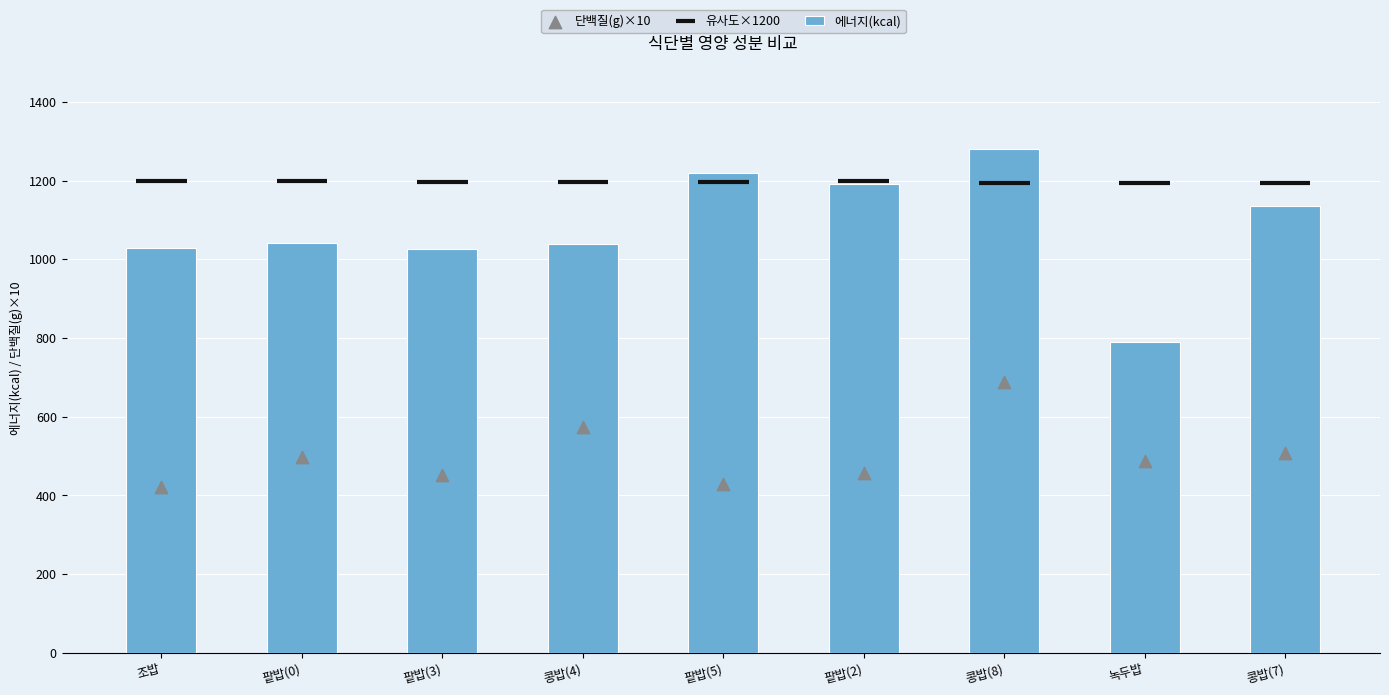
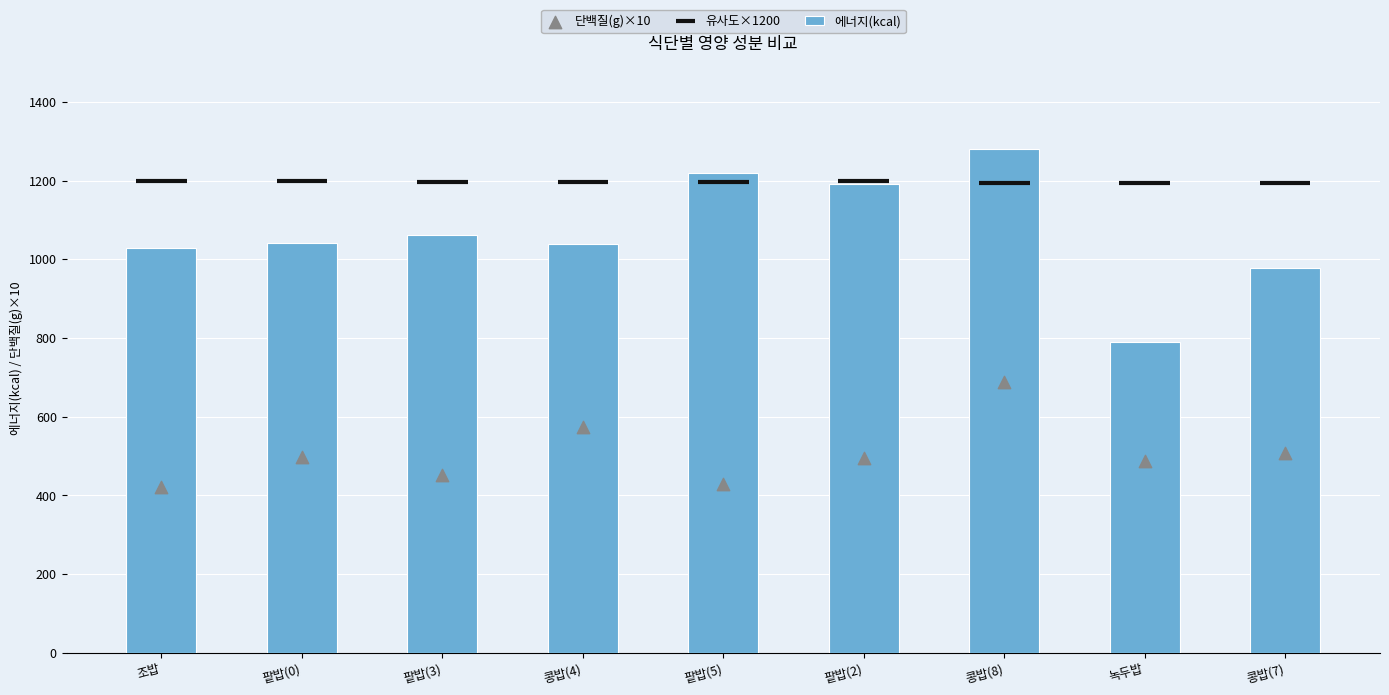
에너지(kcal), 팥밥(3): 1030 -> 1060
단백질(g)×10, 팥밥(2): 460 -> 500
에너지(kcal), 콩밥(7): 1140 -> 980
